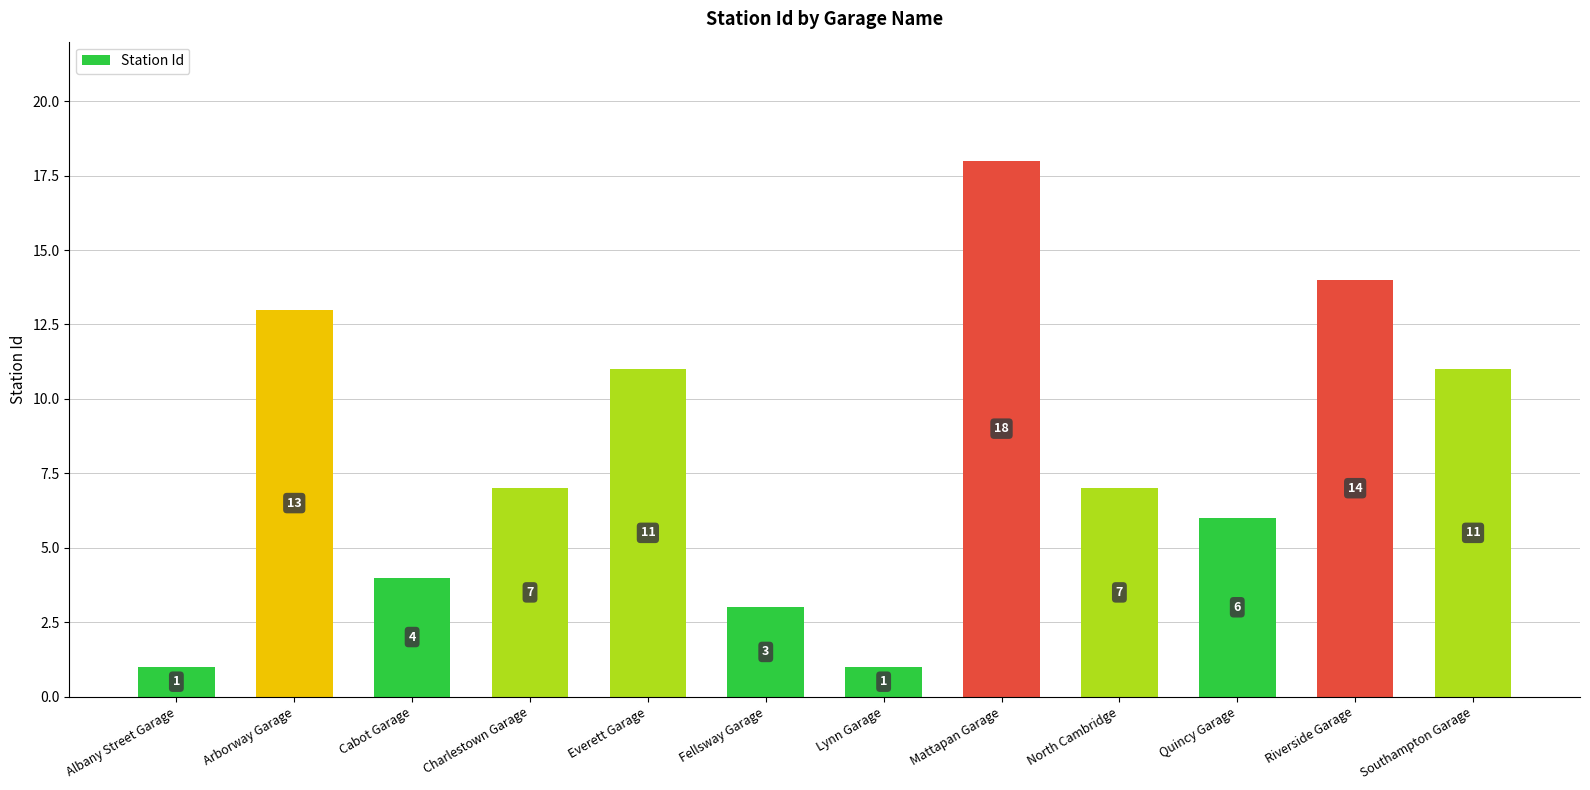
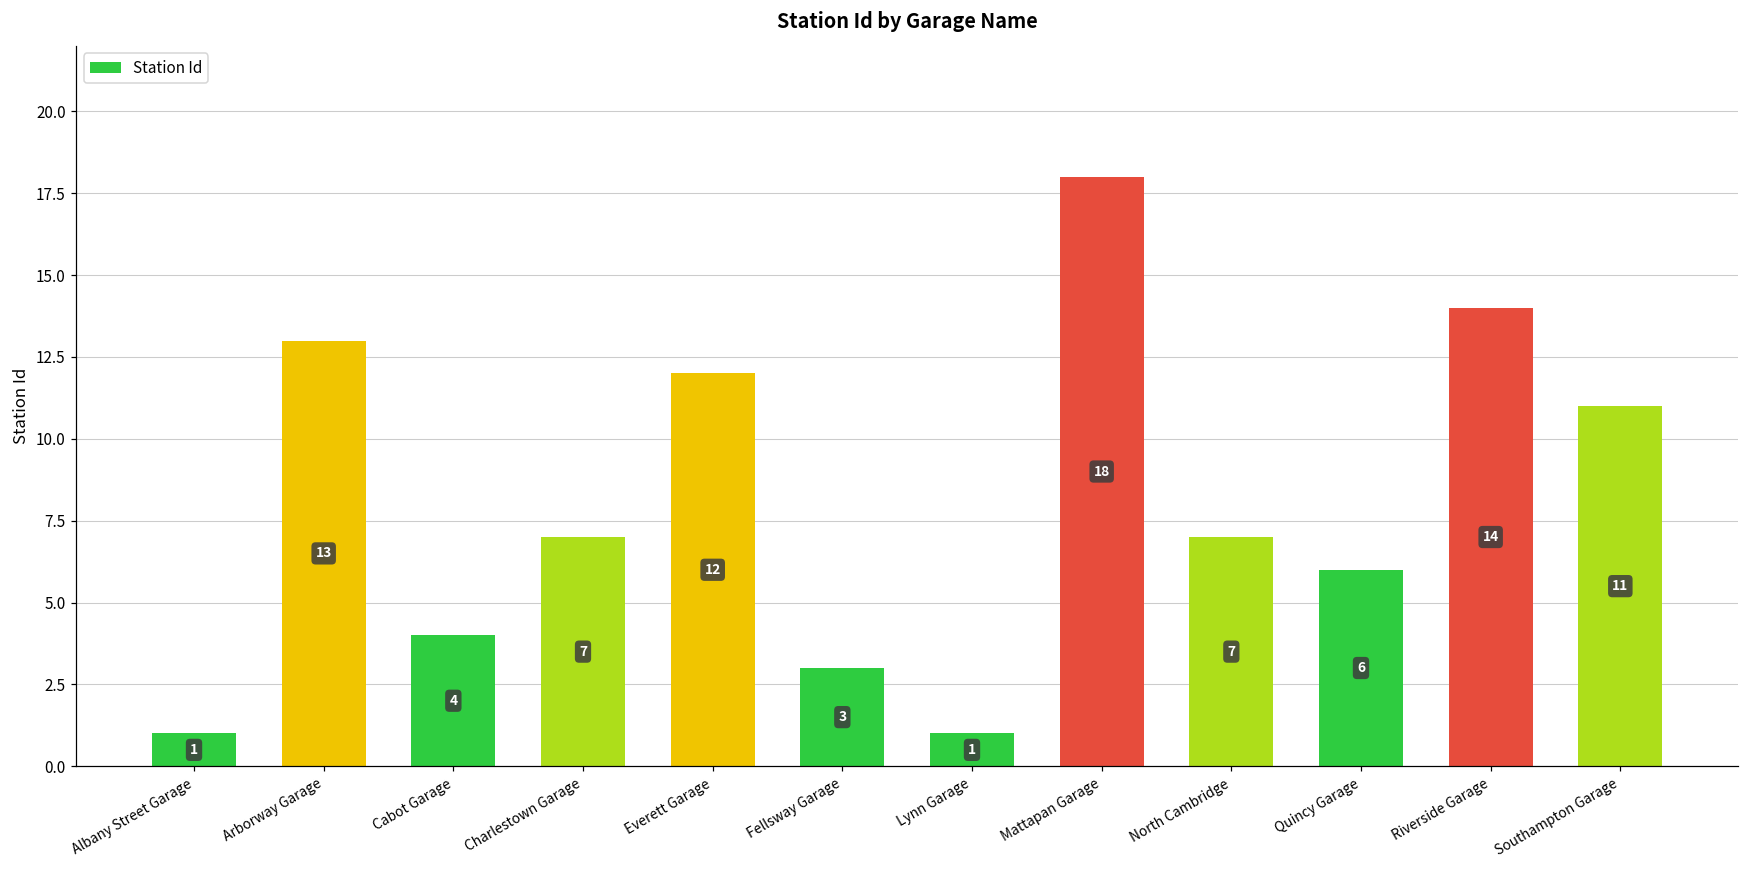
Everett Garage: 11 -> 12
